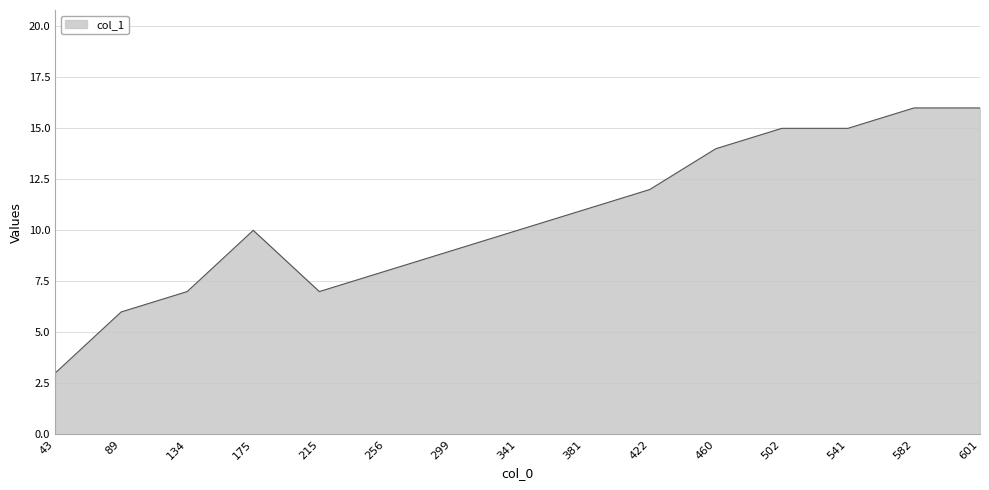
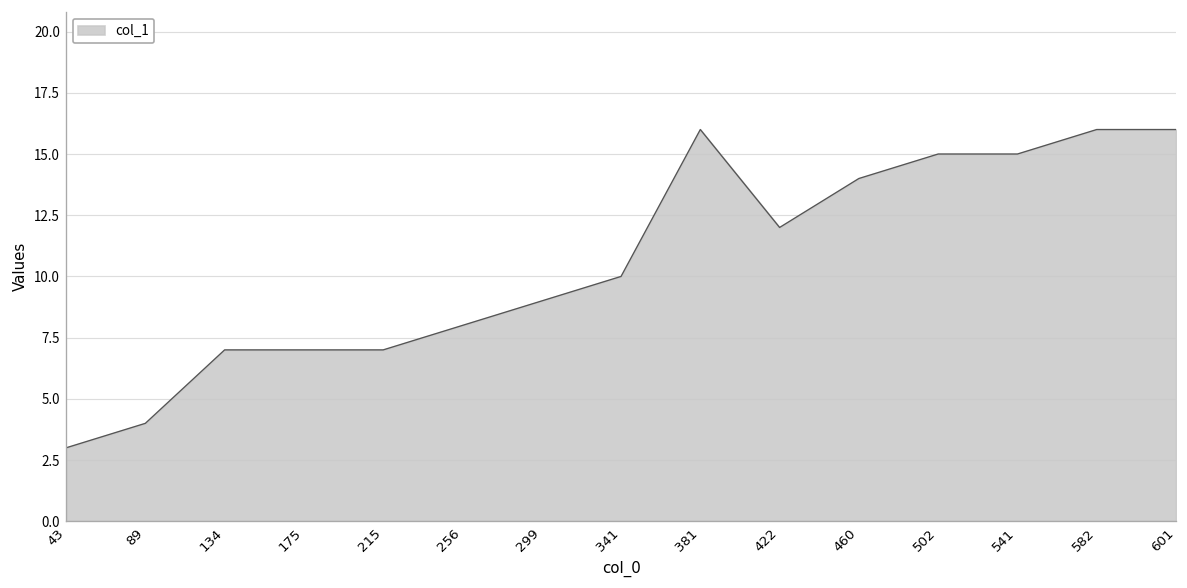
89: 6 -> 4
175: 10 -> 7
381: 11 -> 16
